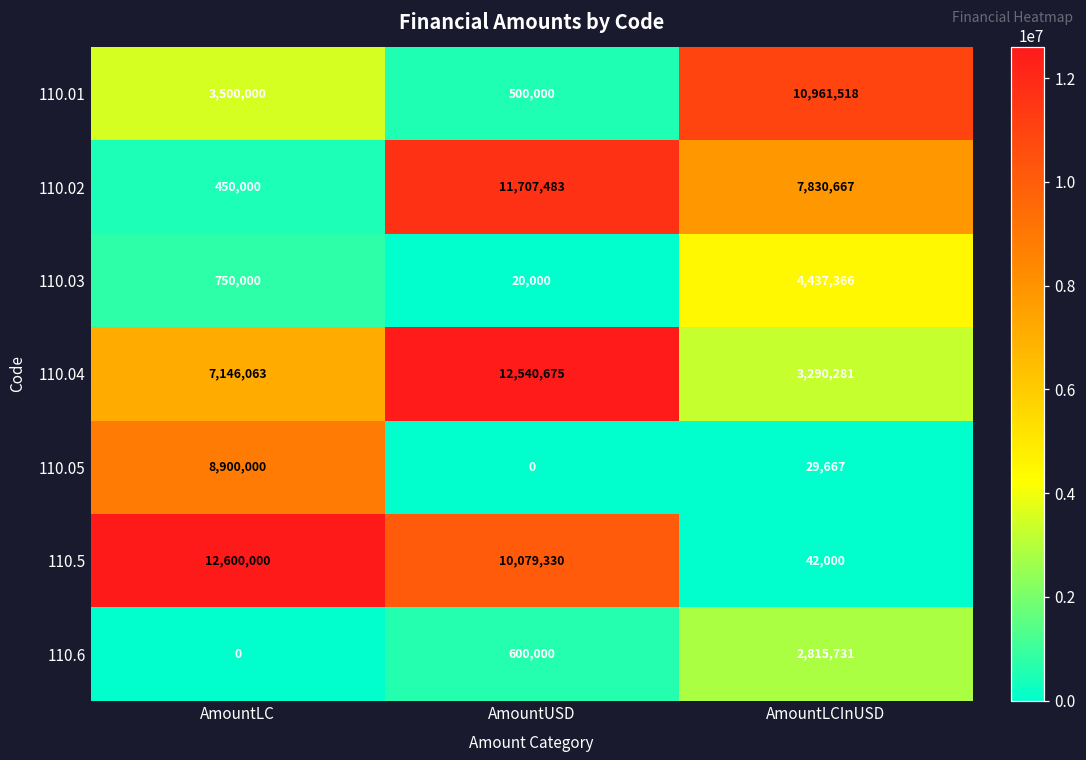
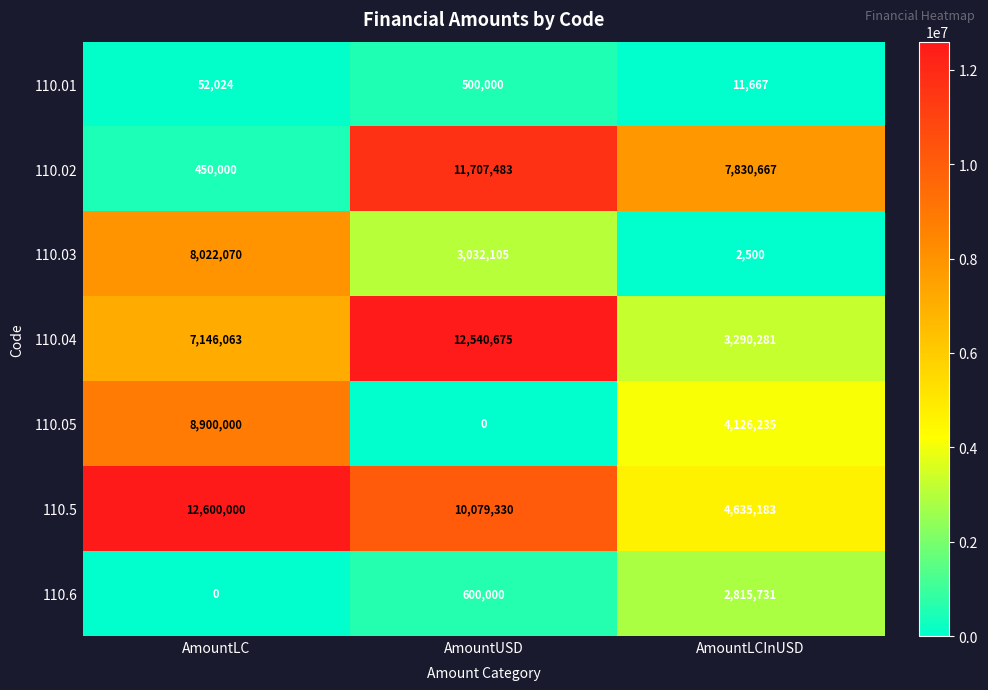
110.01, AmountLC: 3,500,000 -> 52,024
110.01, AmountLCInUSD: 10,961,518 -> 11,667
110.03, AmountLC: 750,000 -> 8,022,070
110.03, AmountUSD: 20,000 -> 3,032,105
110.03, AmountLCInUSD: 4,437,366 -> 2,500
110.05, AmountLCInUSD: 29,667 -> 4,126,235
110.5, AmountLCInUSD: 42,000 -> 4,635,183
